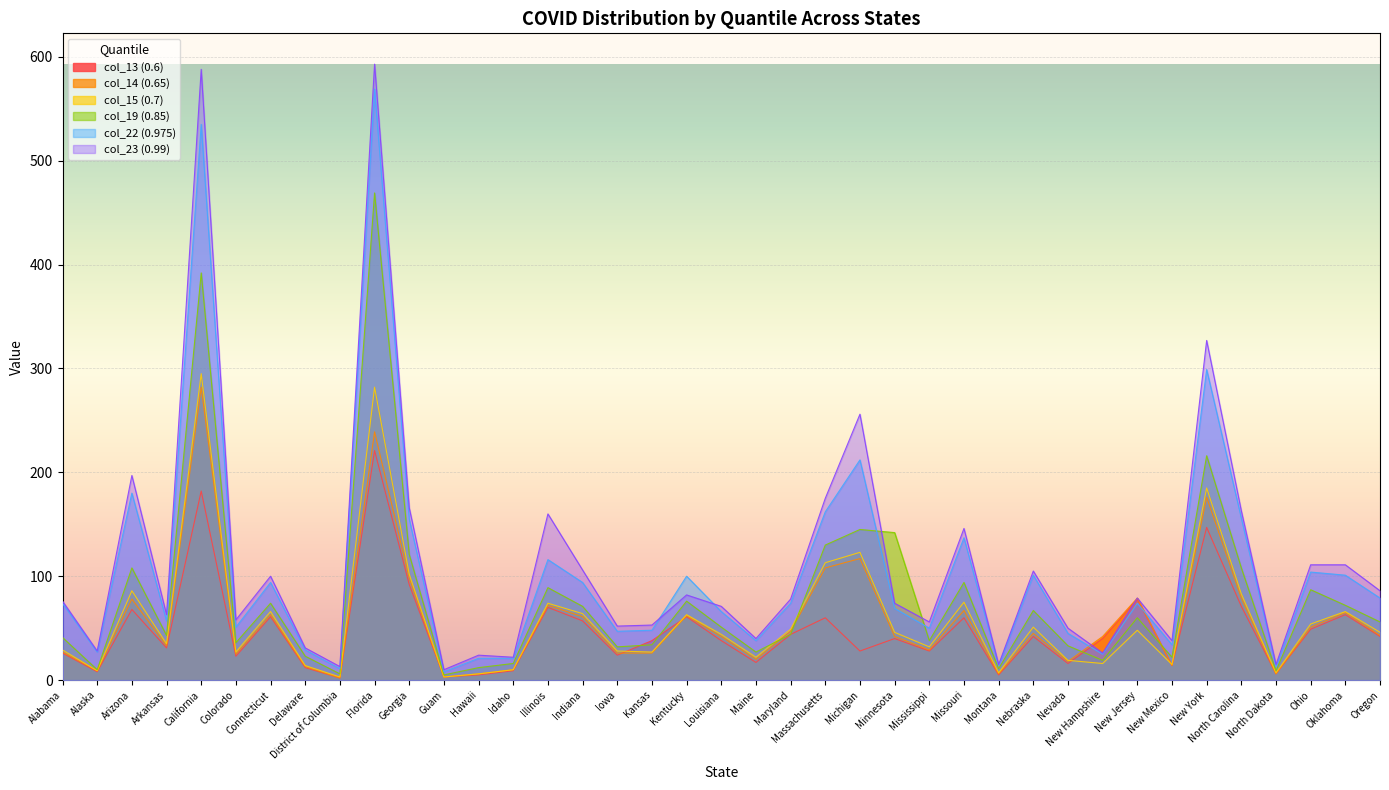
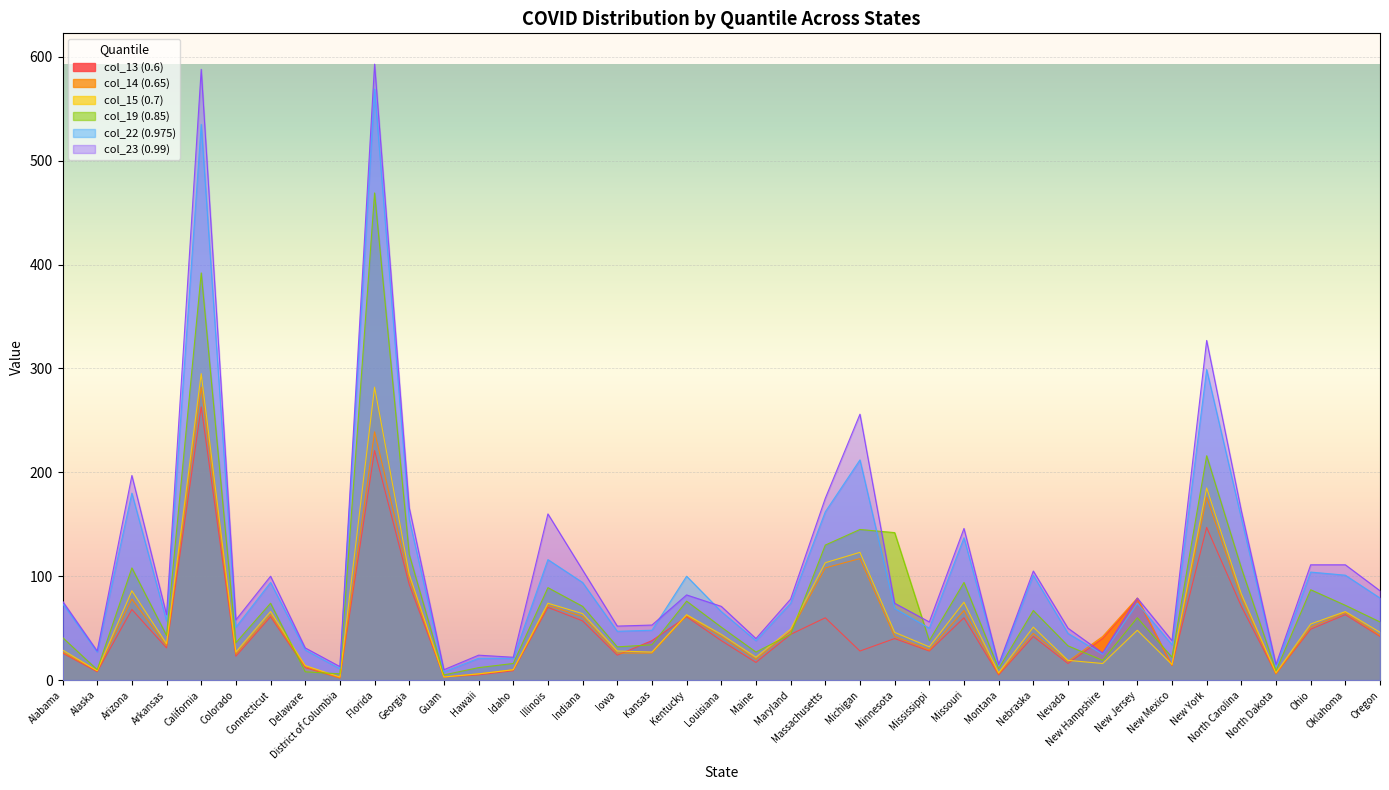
col_13 (0.6), California: 182 -> 263
col_19 (0.85), Delaware: 23 -> 8
